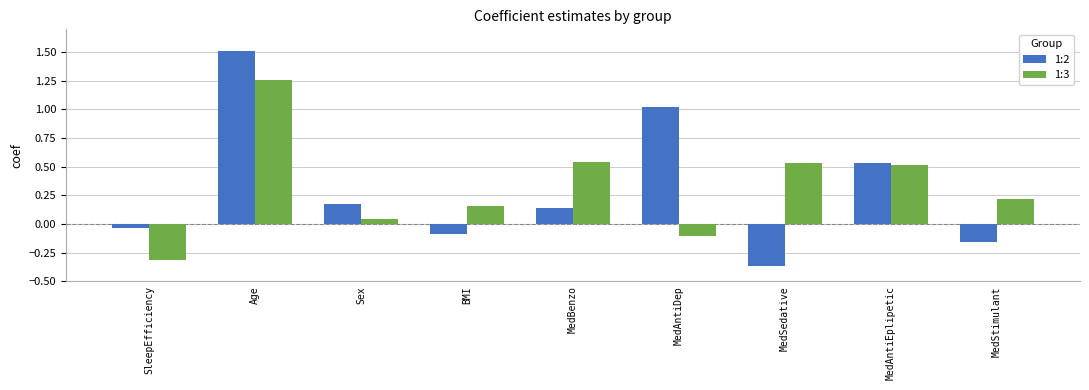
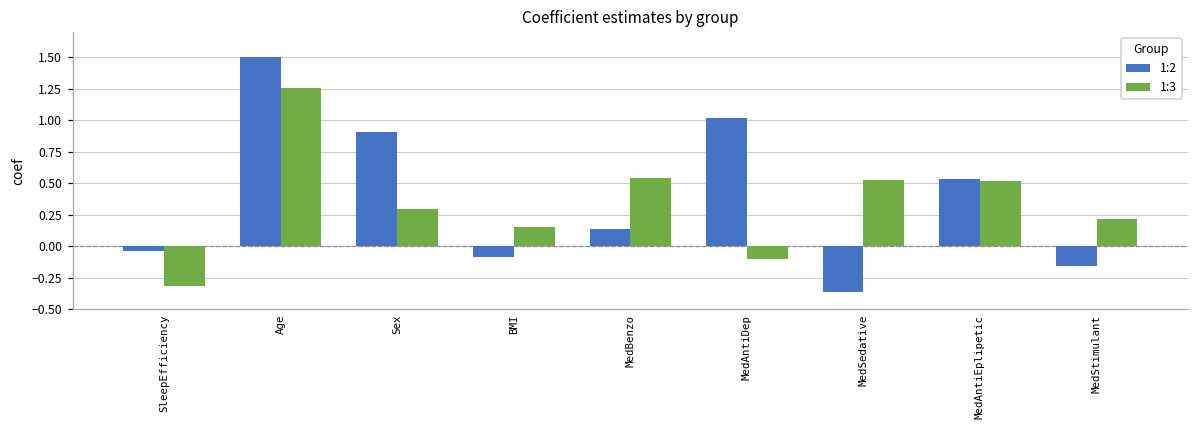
1:2, Sex: 0.17 -> 0.91
1:3, Sex: 0.04 -> 0.30
